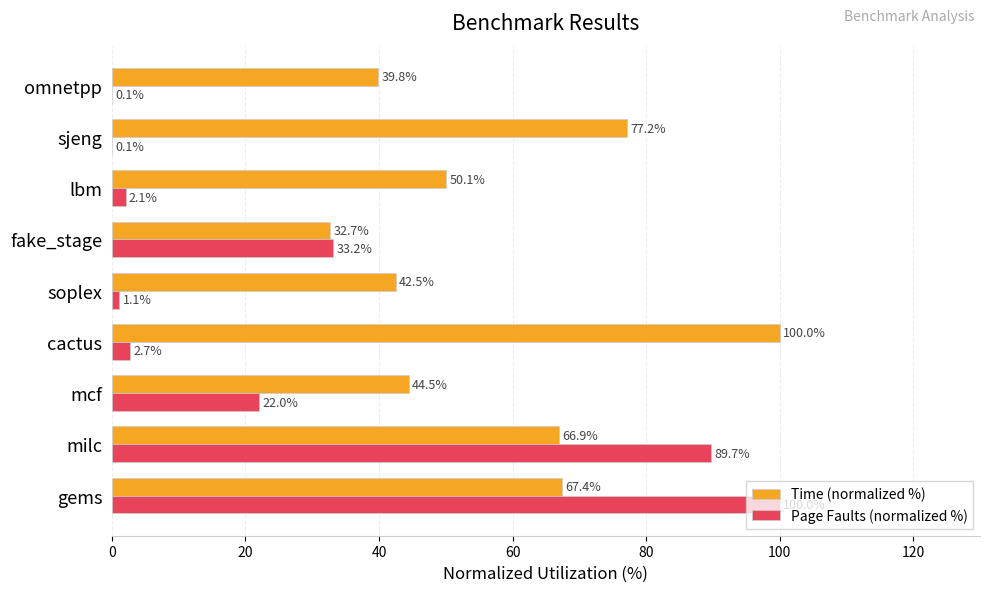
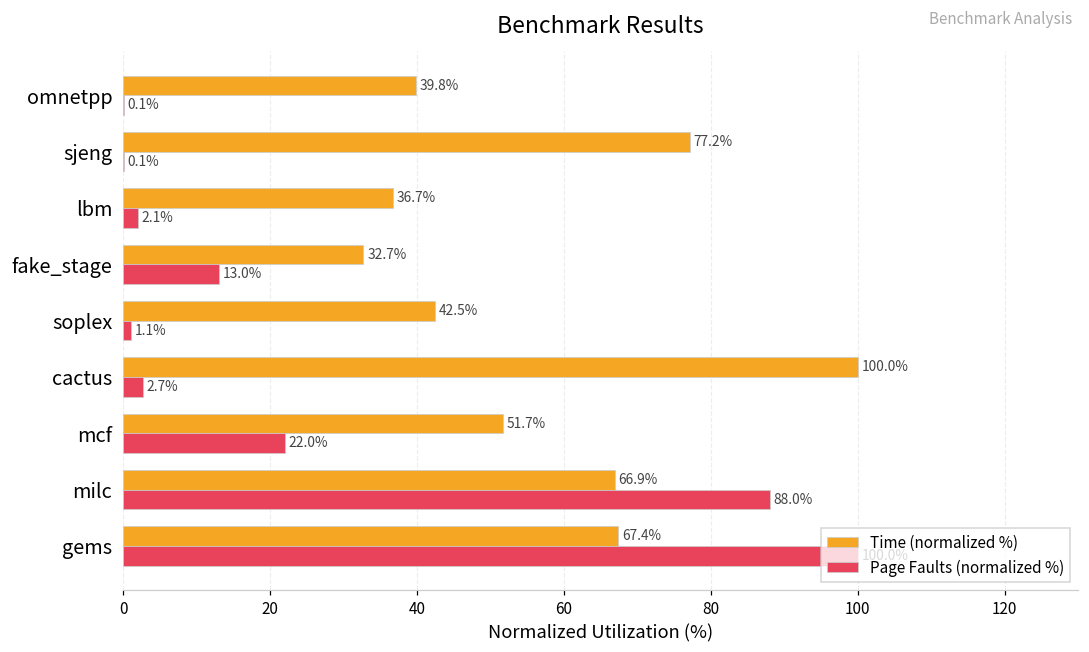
Time (normalized %), lbm: 50.1% -> 36.7%
Page Faults (normalized %), fake_stage: 33.2% -> 13.0%
Time (normalized %), mcf: 44.5% -> 51.7%
Page Faults (normalized %), milc: 89.7% -> 88.0%
